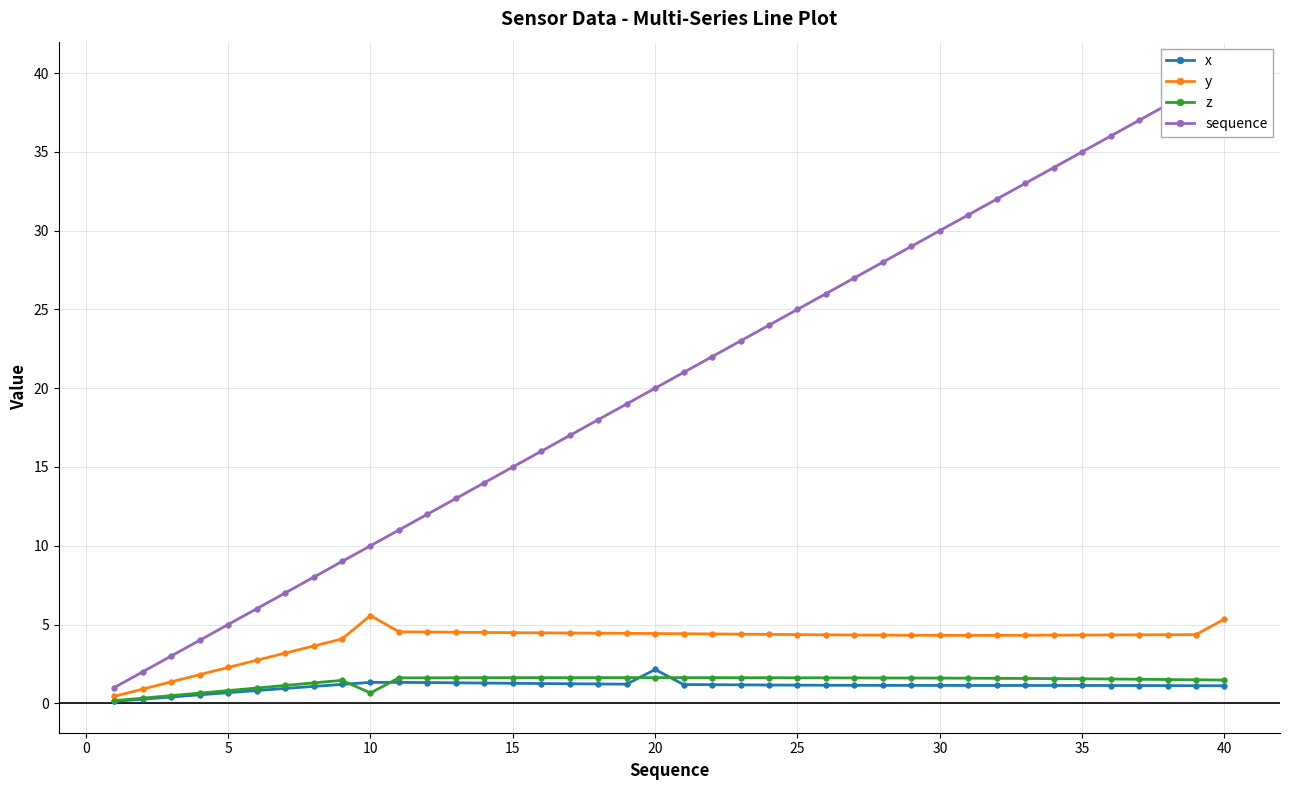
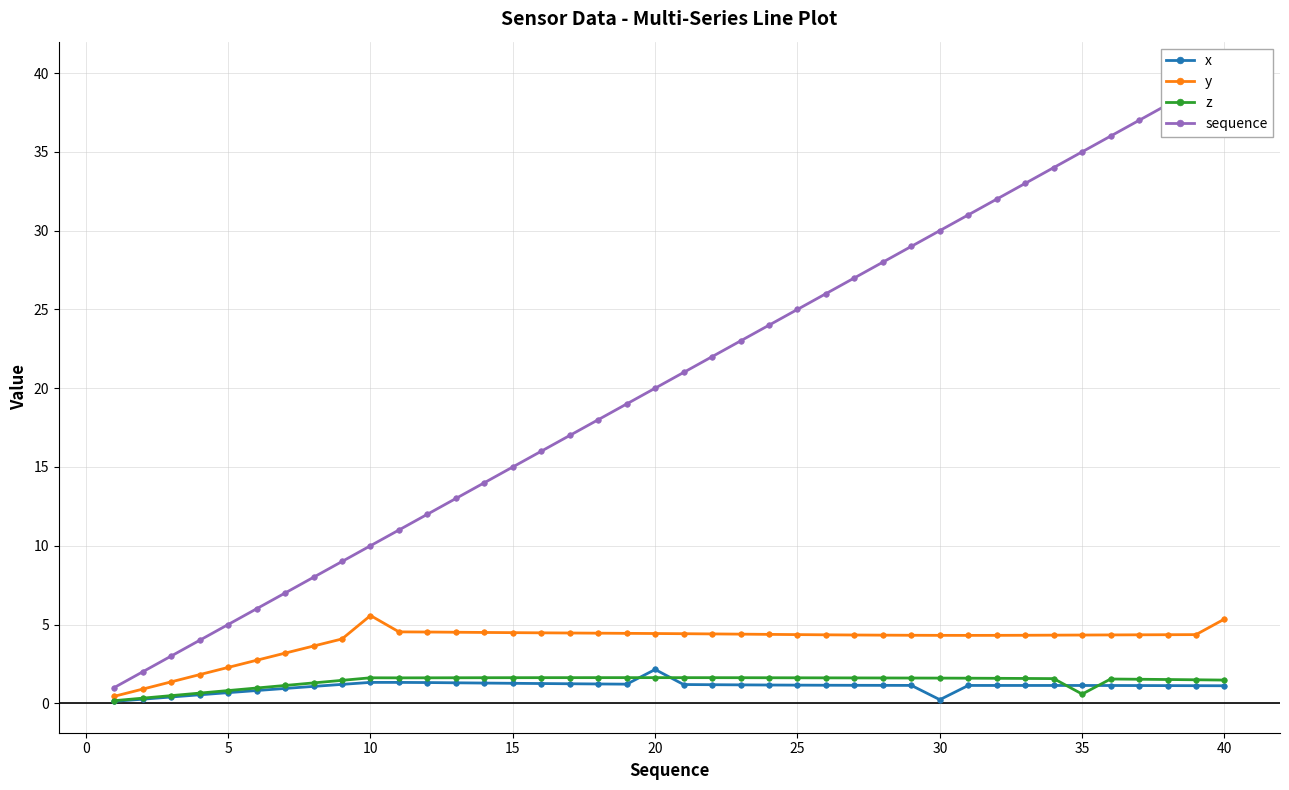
z, 10: 0.7 -> 1.6
x, 30: 1.1 -> 0.2
z, 35: 1.6 -> 0.6
